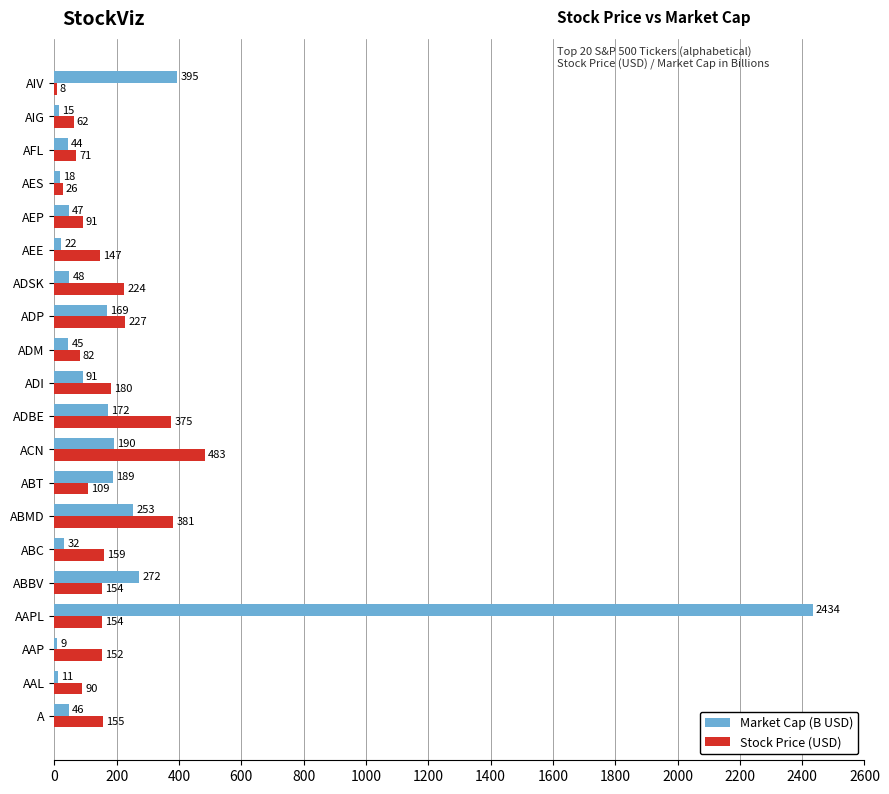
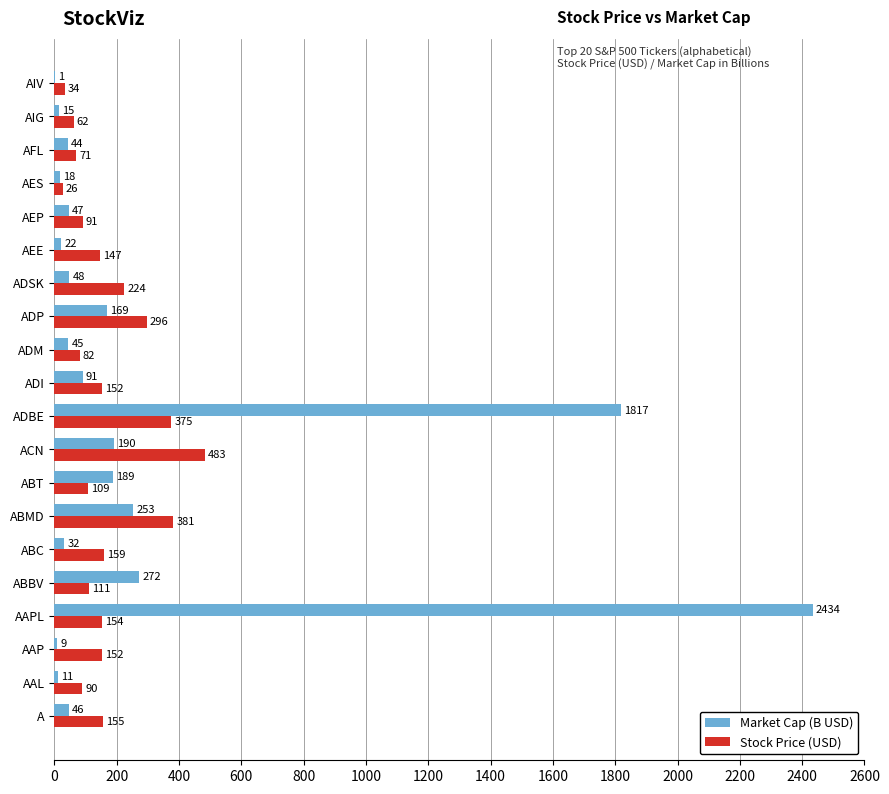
Market Cap (B USD), AIV: 395 -> 1
Stock Price (USD), AIV: 8 -> 34
Stock Price (USD), ADP: 227 -> 296
Stock Price (USD), ADI: 180 -> 152
Market Cap (B USD), ADBE: 172 -> 1817
Stock Price (USD), ABBV: 154 -> 111
